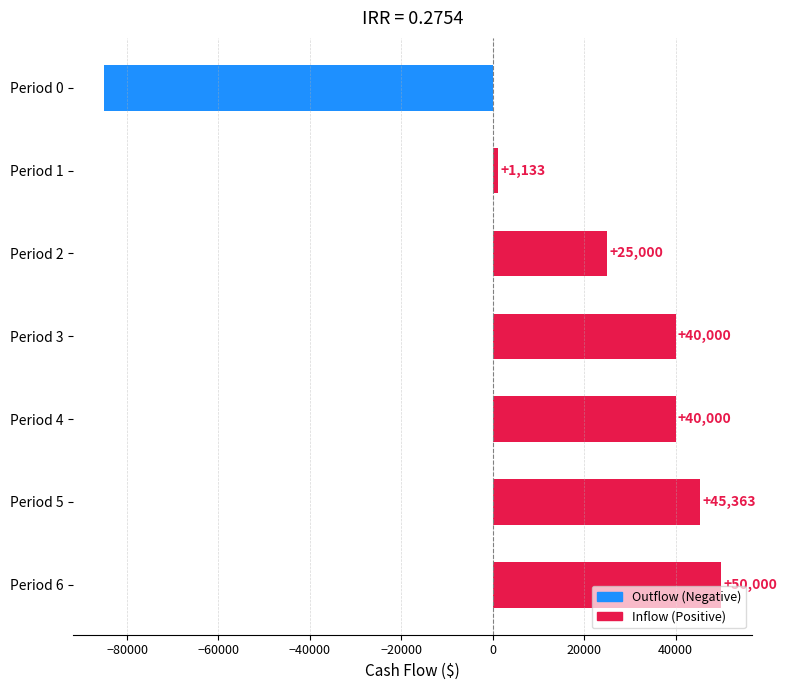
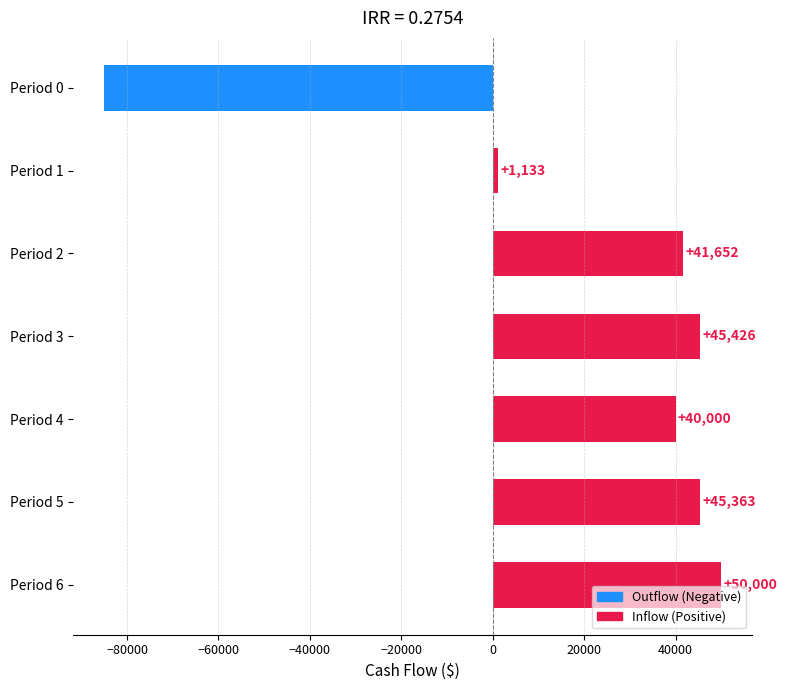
Period 2: +25,000 -> +41,652
Period 3: +40,000 -> +45,426
